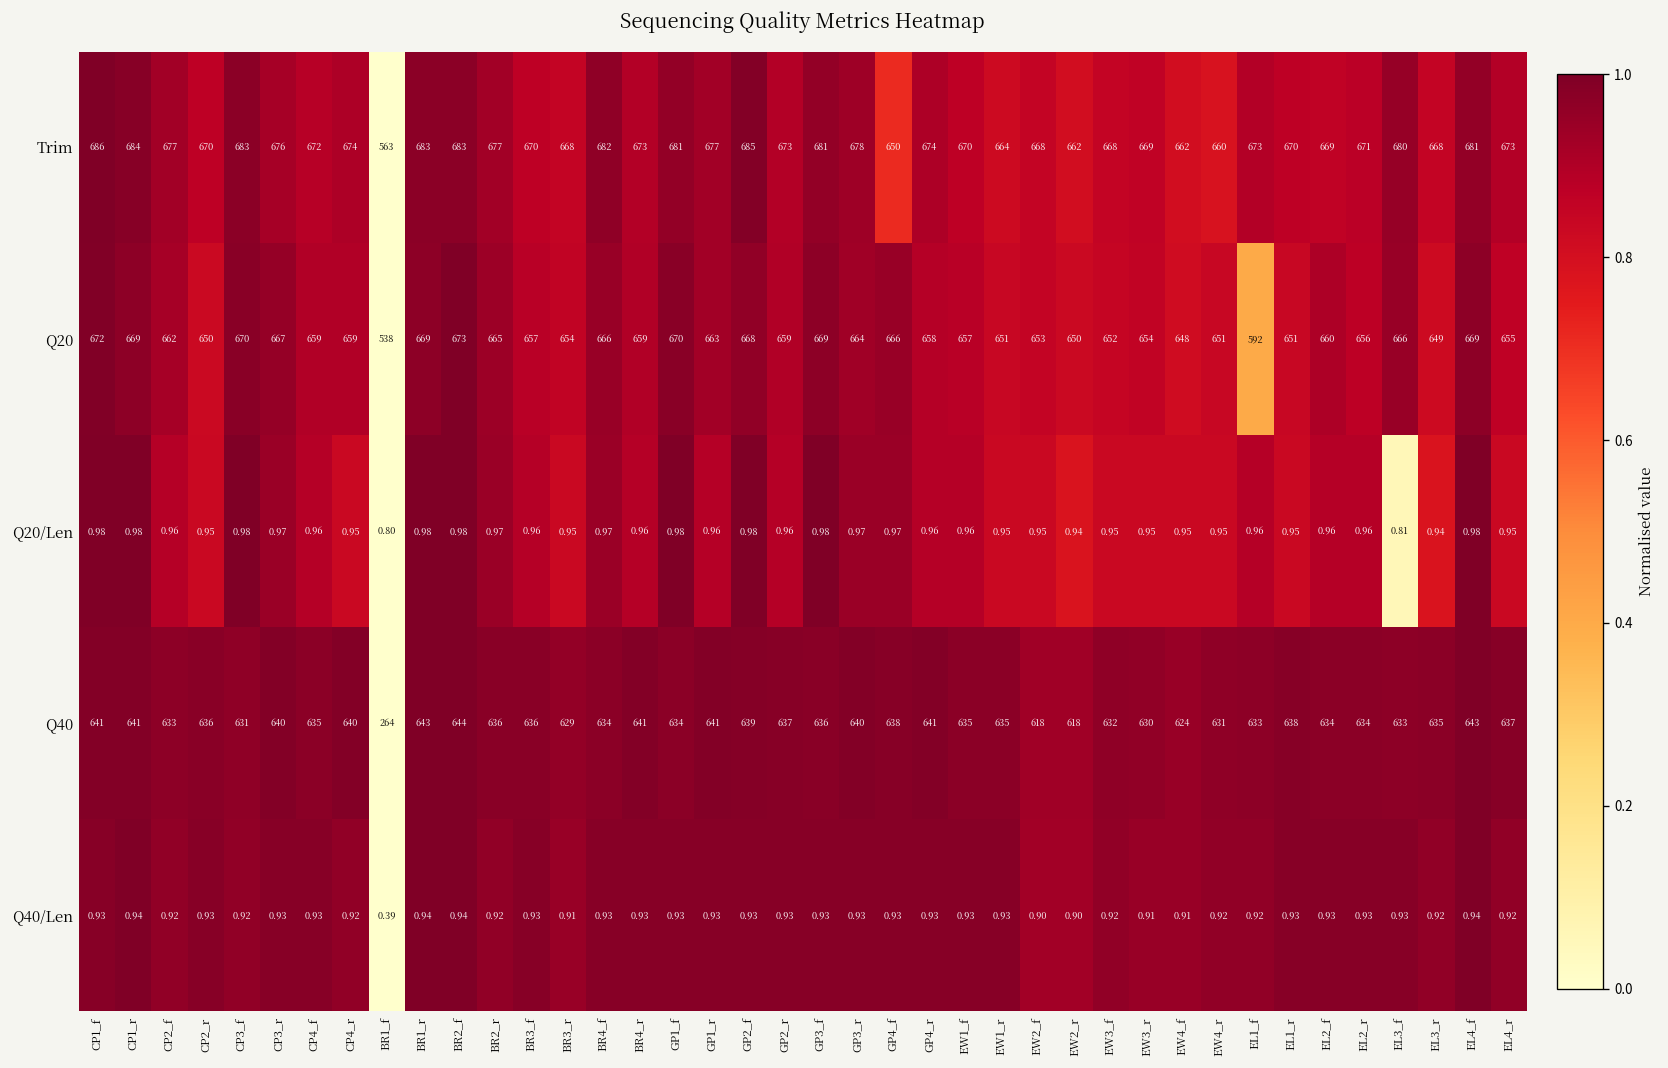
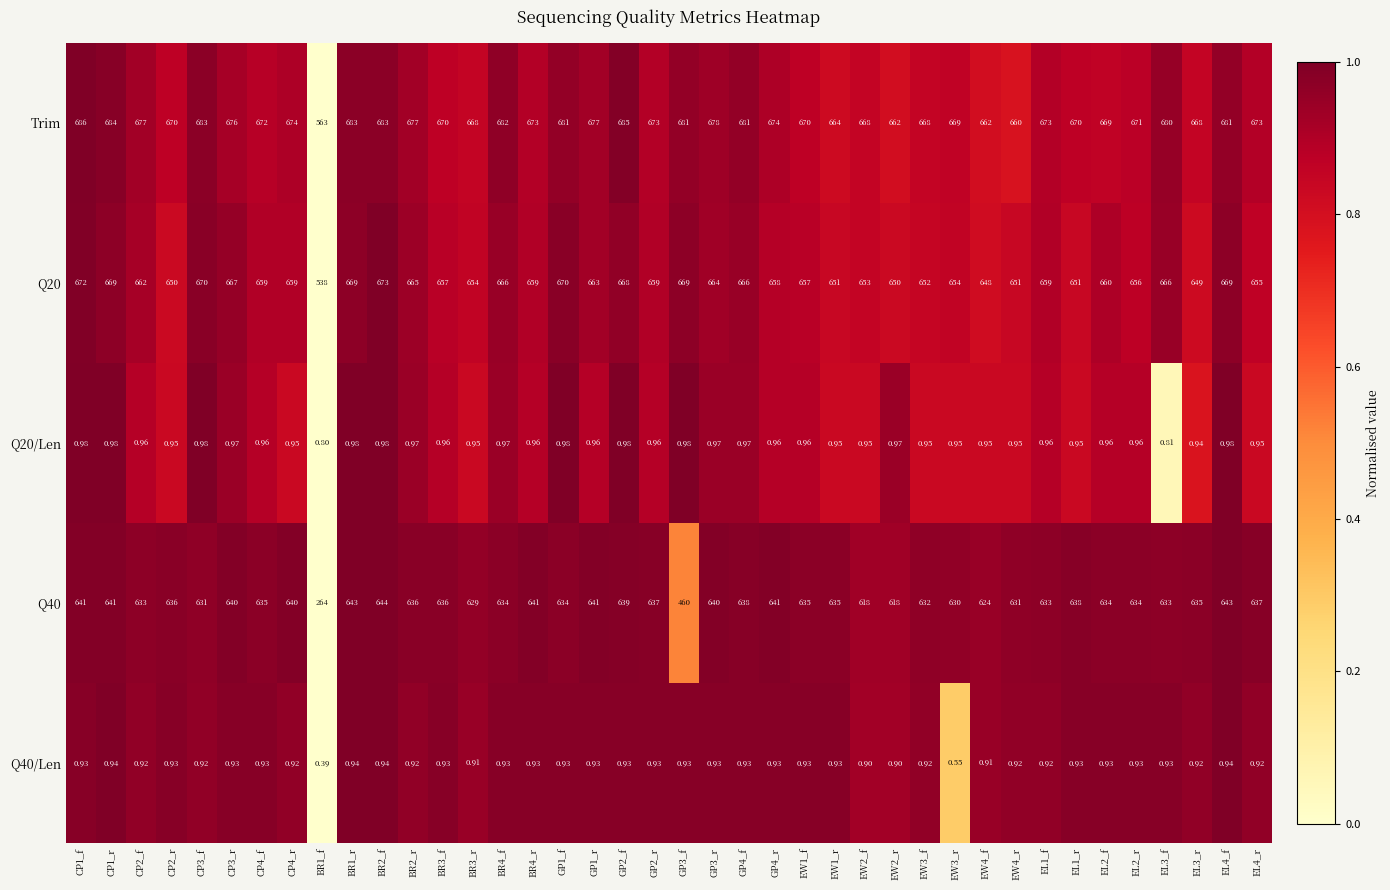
Trim, GP4_f: 650 -> 681
Q20, EL1_f: 592 -> 659
Q20/Len, EW2_r: 0.94 -> 0.97
Q40, GP3_f: 636 -> 460
Q40/Len, EW3_r: 0.91 -> 0.55
